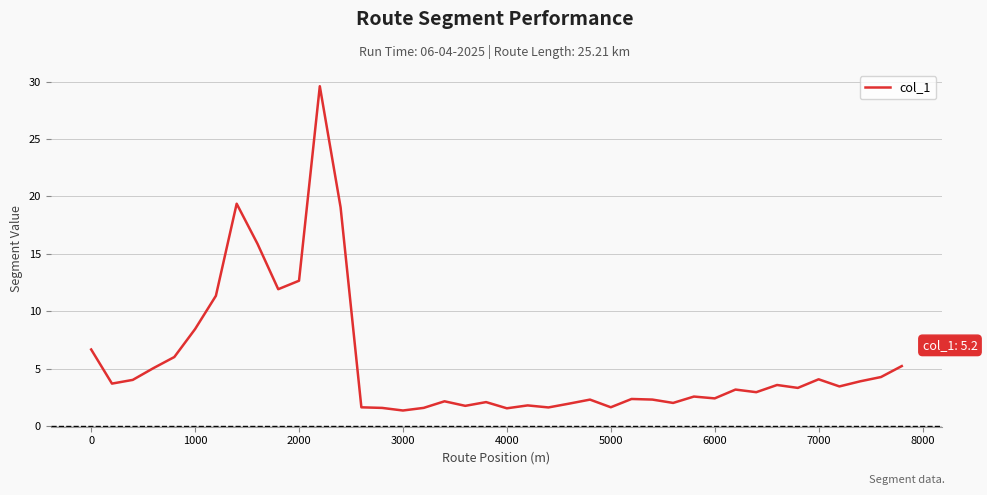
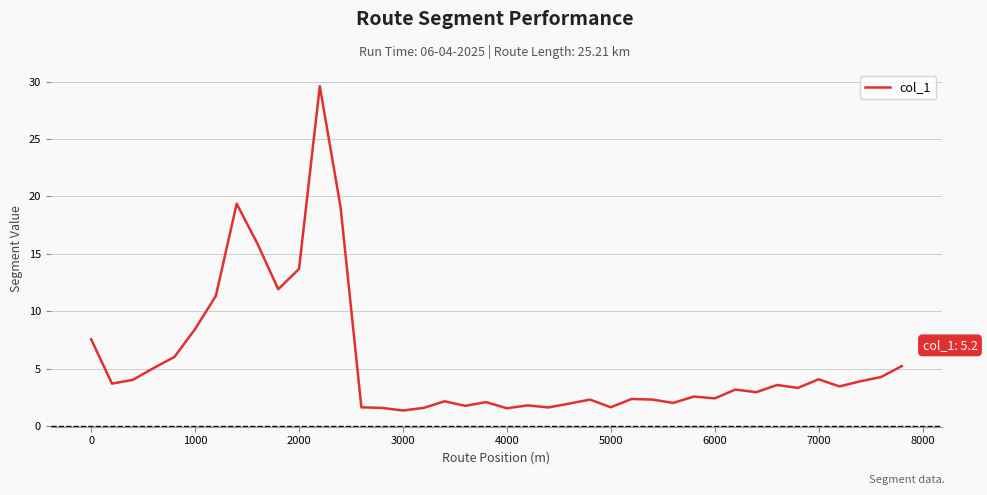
0: 6.7 -> 7.5
2000: 12.6 -> 13.7
